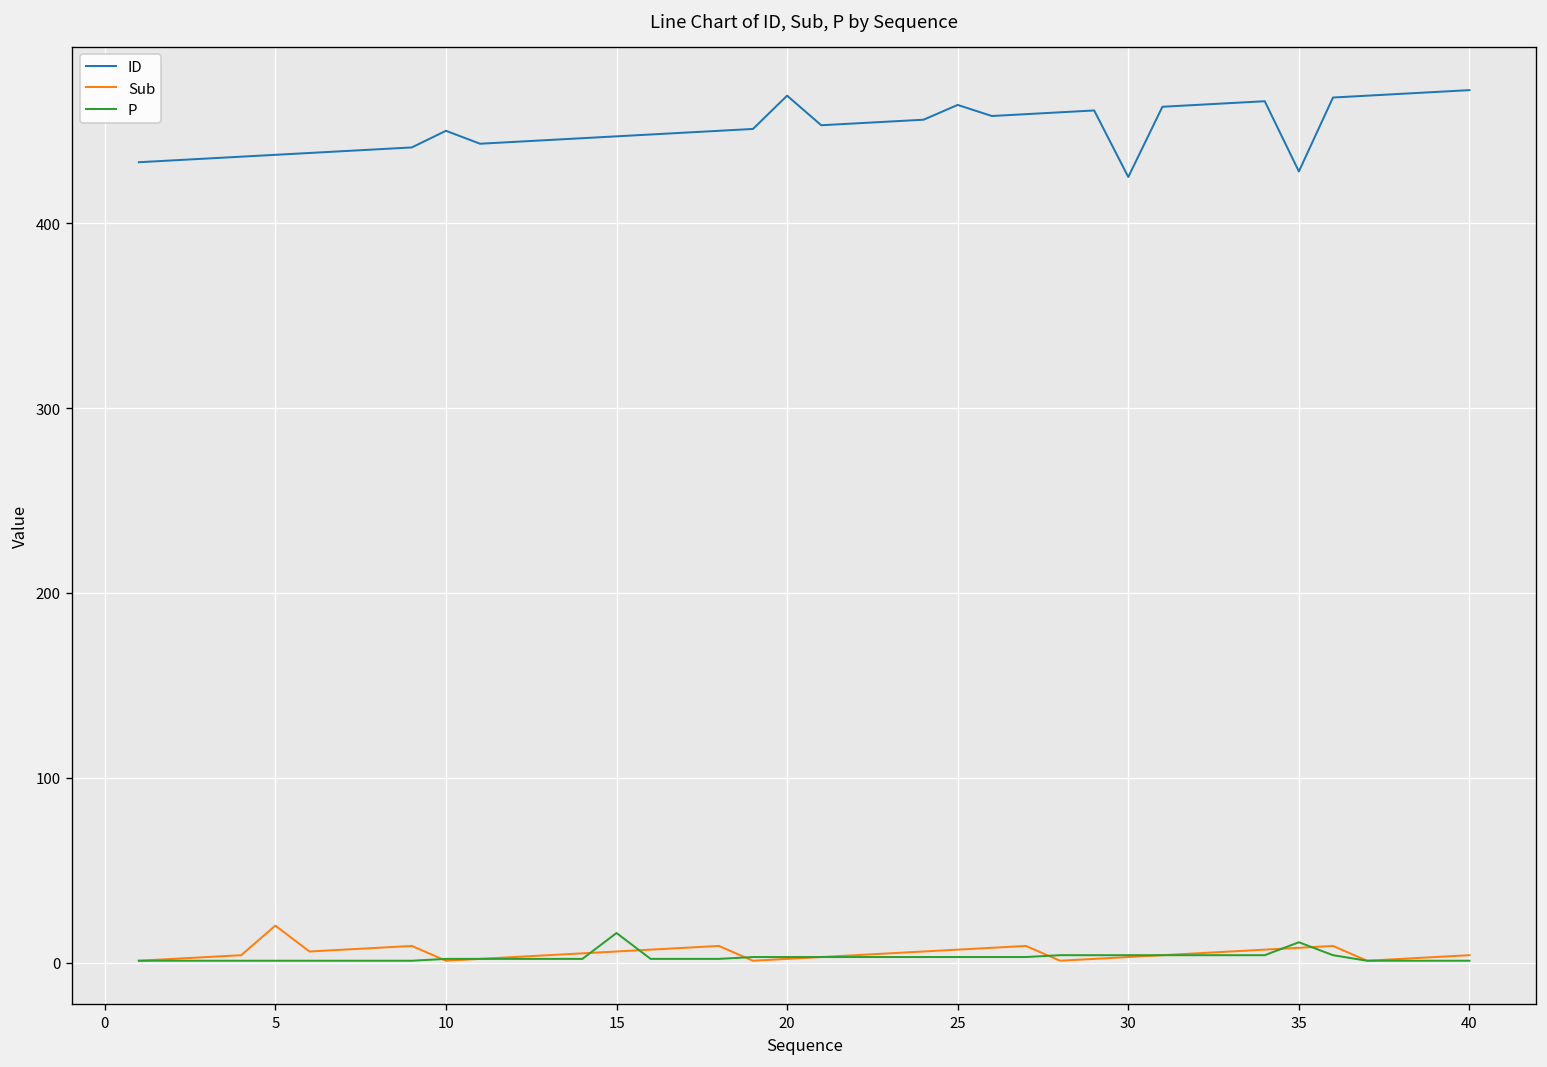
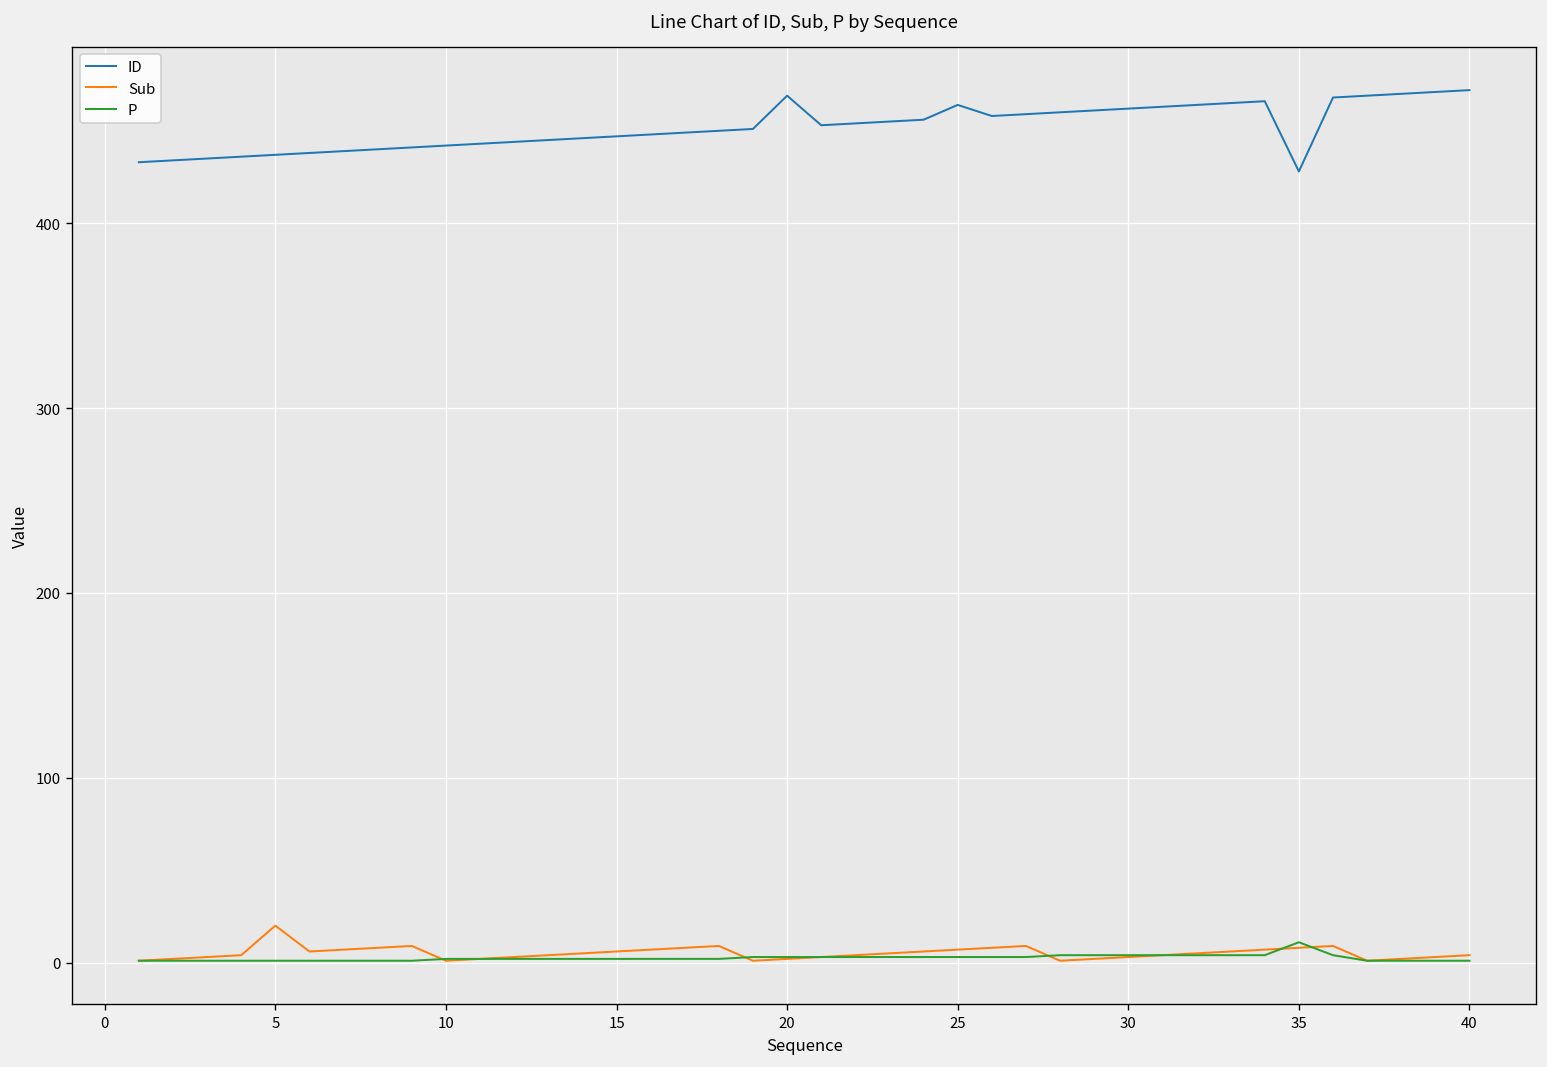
ID, 10: 450 -> 442
P, 15: 16 -> 2
ID, 30: 425 -> 462
